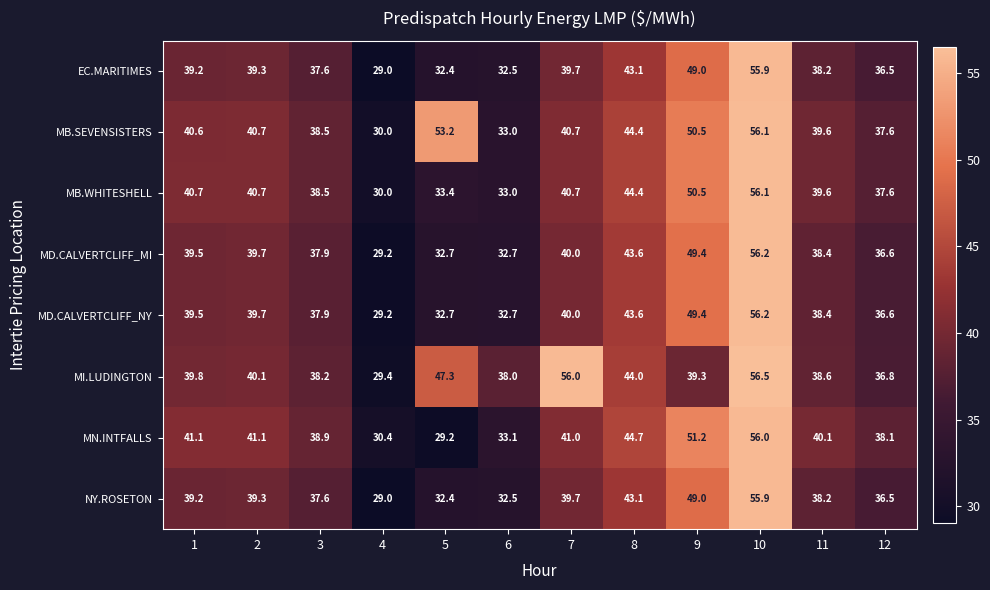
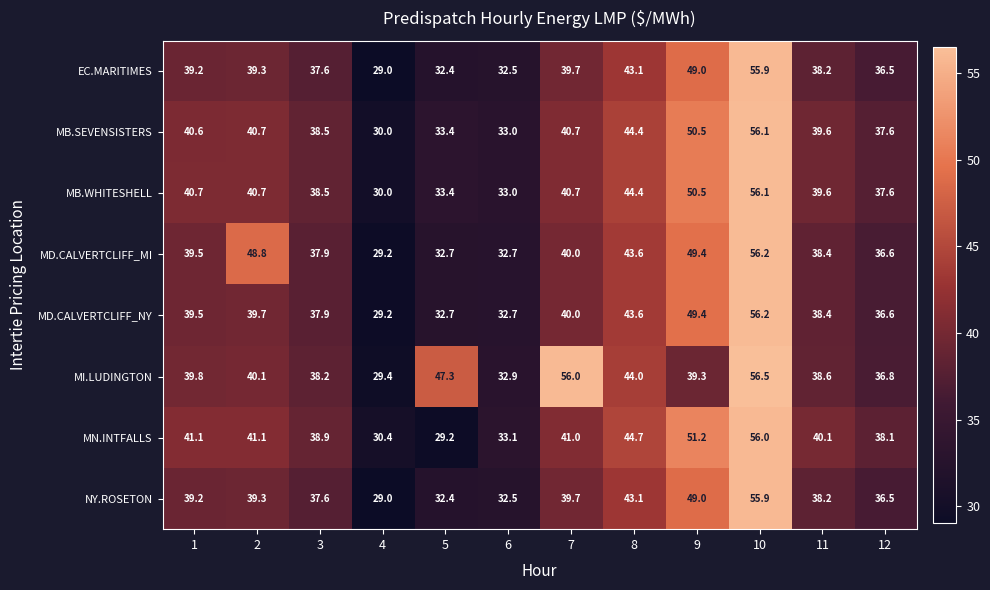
MB.SEVENSISTERS, 5: 53.2 -> 33.4
MD.CALVERTCLIFF_MI, 2: 39.7 -> 48.8
MI.LUDINGTON, 6: 38.0 -> 32.9
